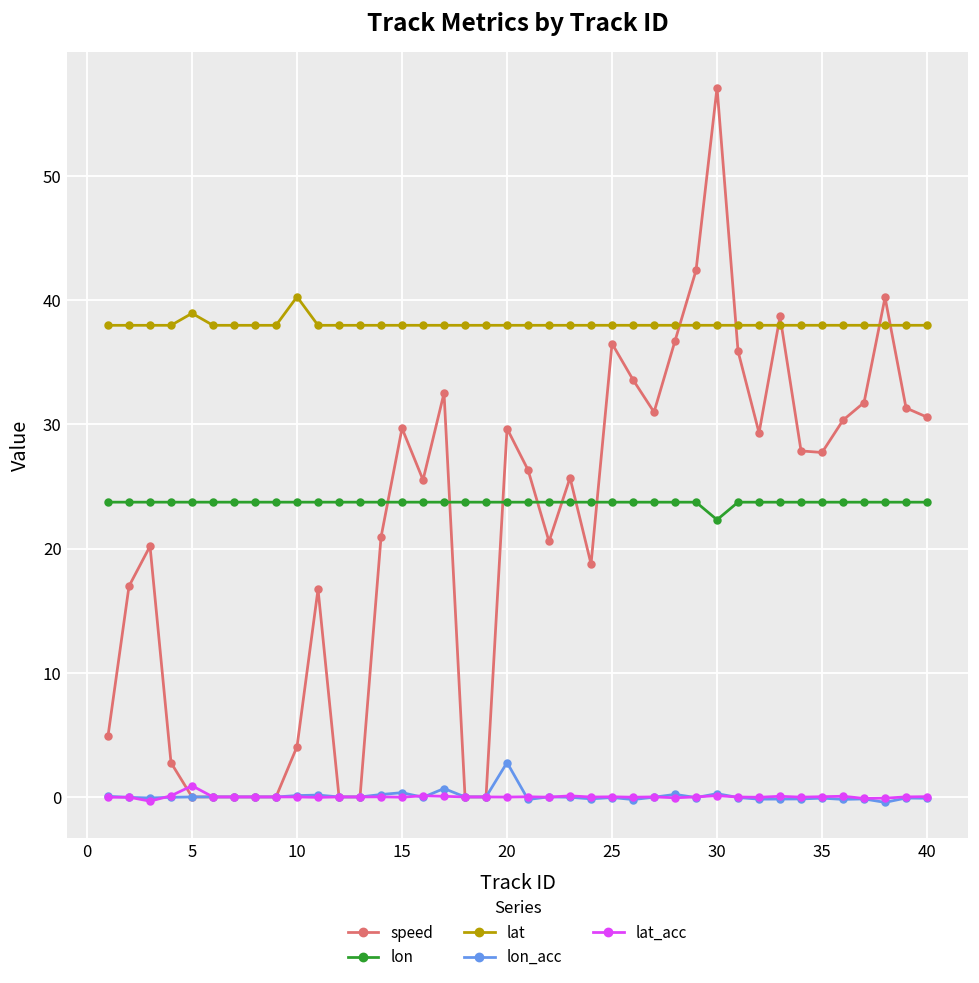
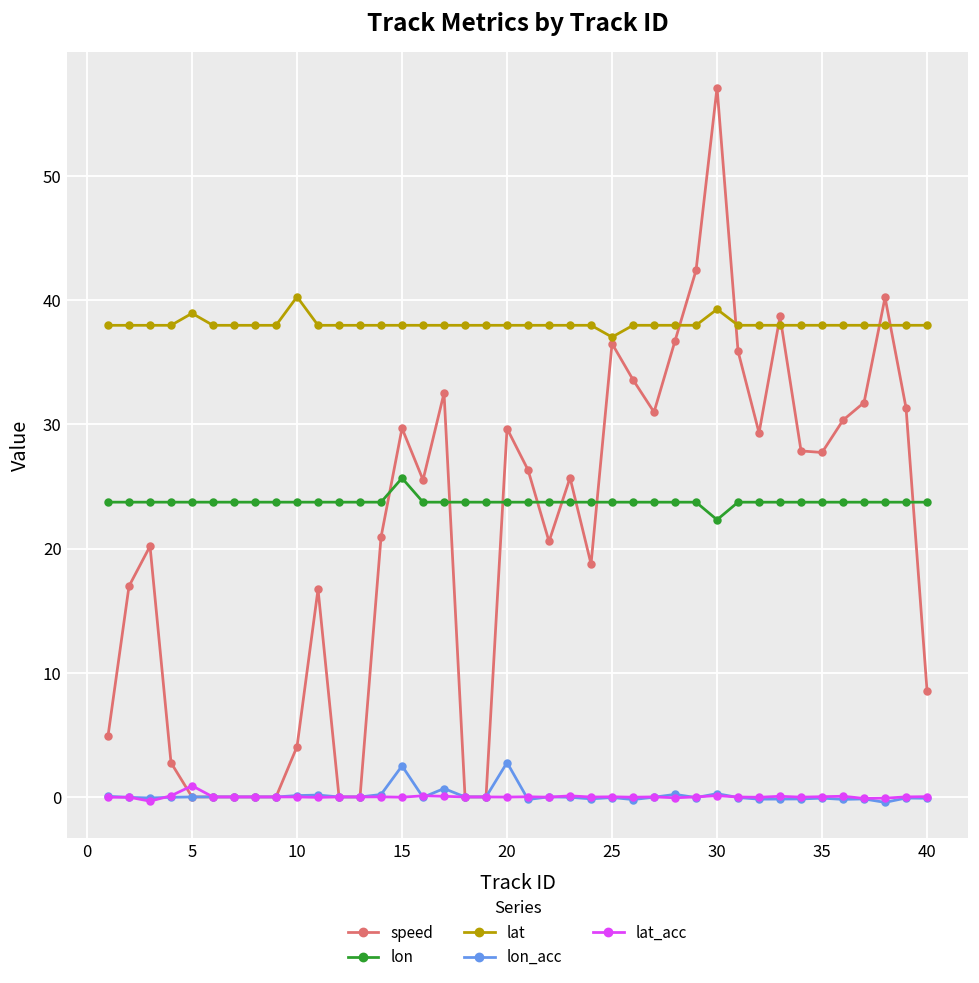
lon, 15: 23.7 -> 25.7
lon_acc, 15: 0.3 -> 2.5
lat, 25: 38.0 -> 37.0
lat, 30: 38.0 -> 39.3
speed, 40: 30.6 -> 8.6
